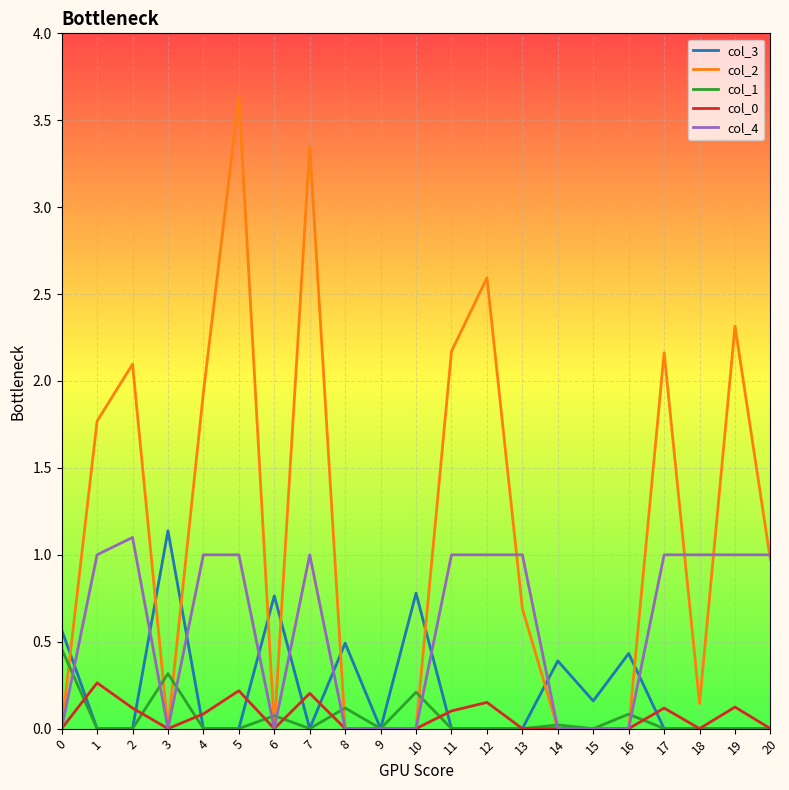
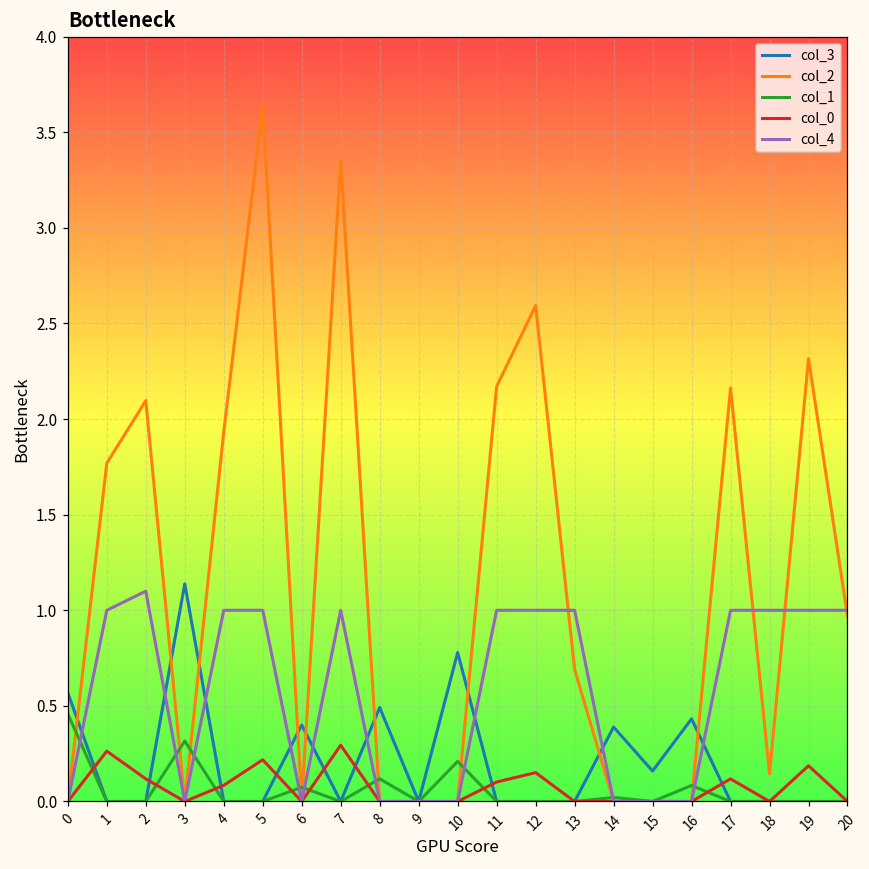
col_3, 6: 0.76 -> 0.40
col_0, 7: 0.20 -> 0.29
col_0, 19: 0.12 -> 0.19
